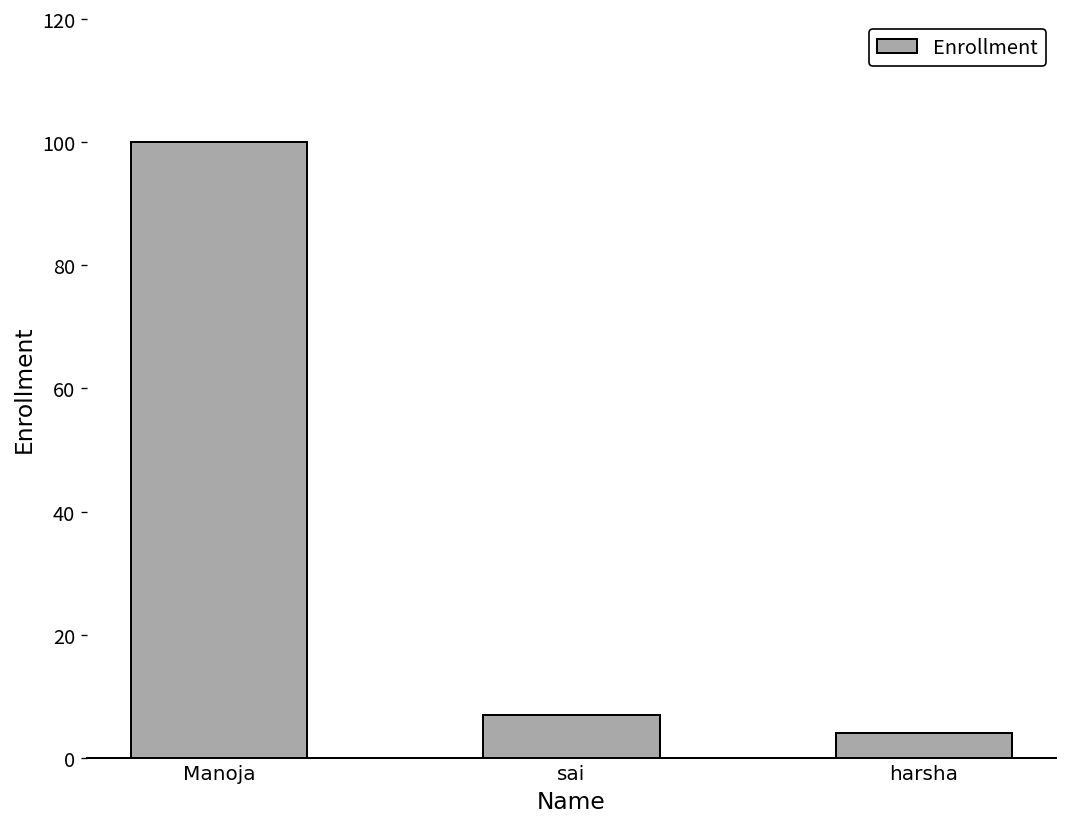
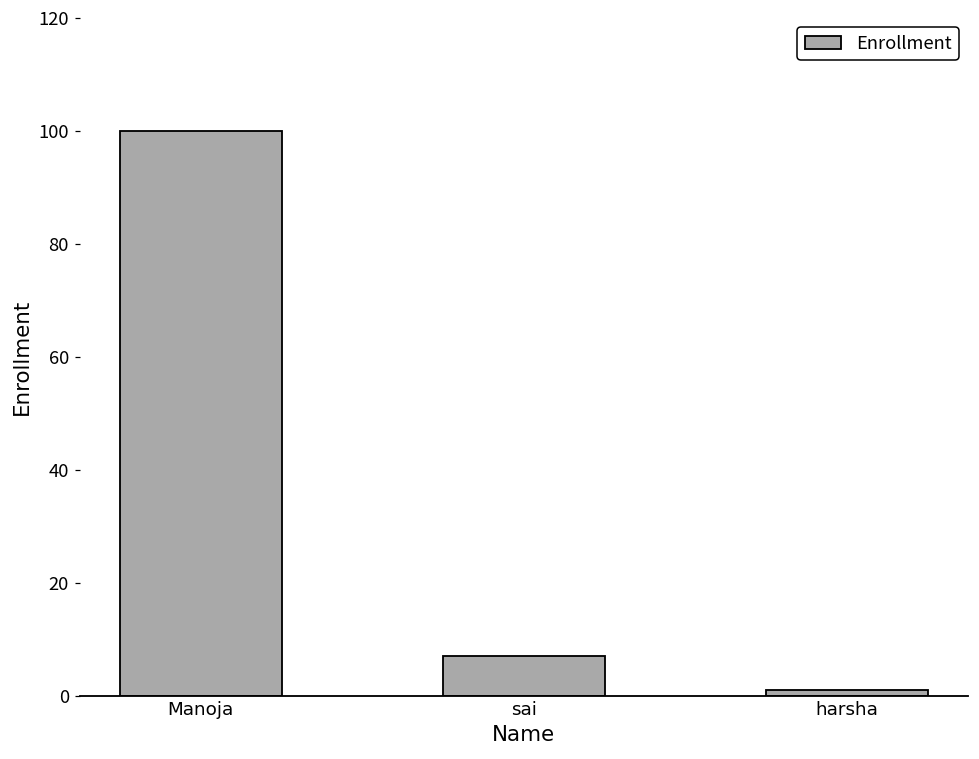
harsha: 4 -> 1
